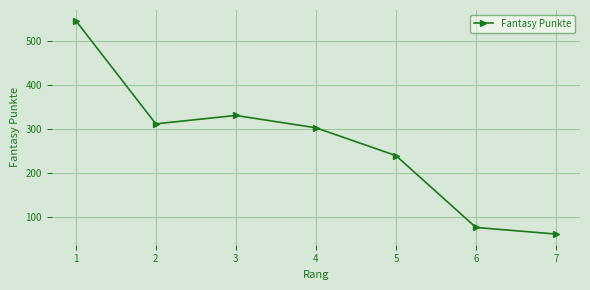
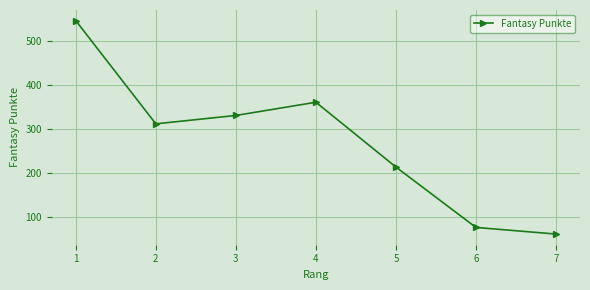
4: 300 -> 360
5: 240 -> 210
